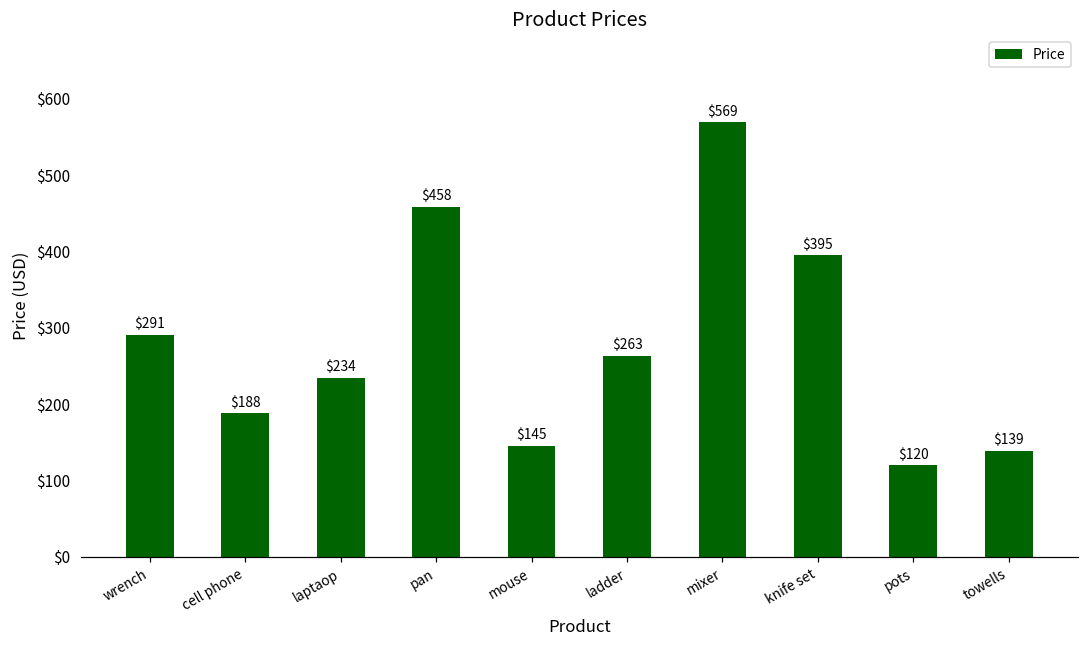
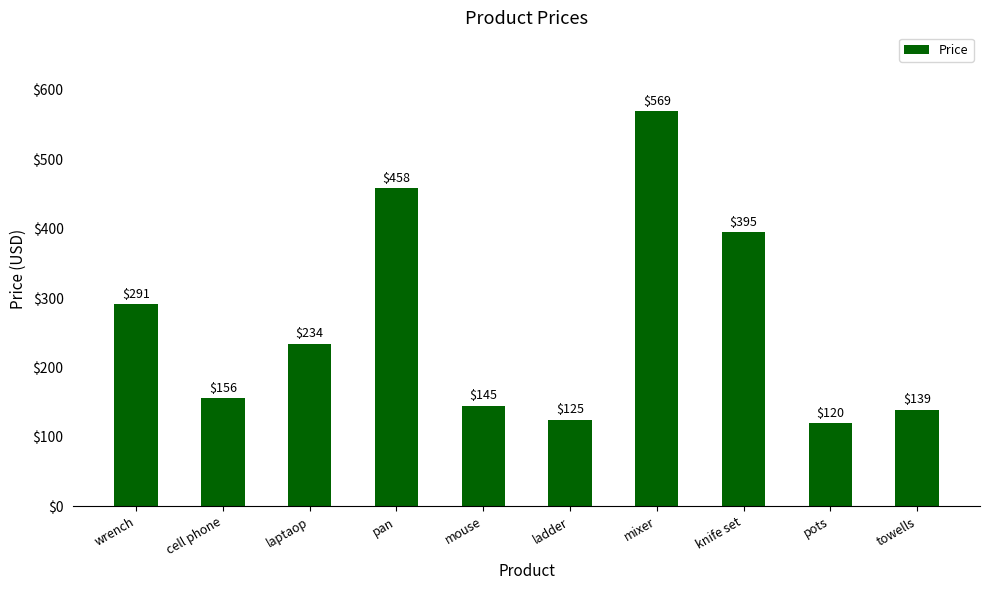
cell phone: $188 -> $156
ladder: $263 -> $125
